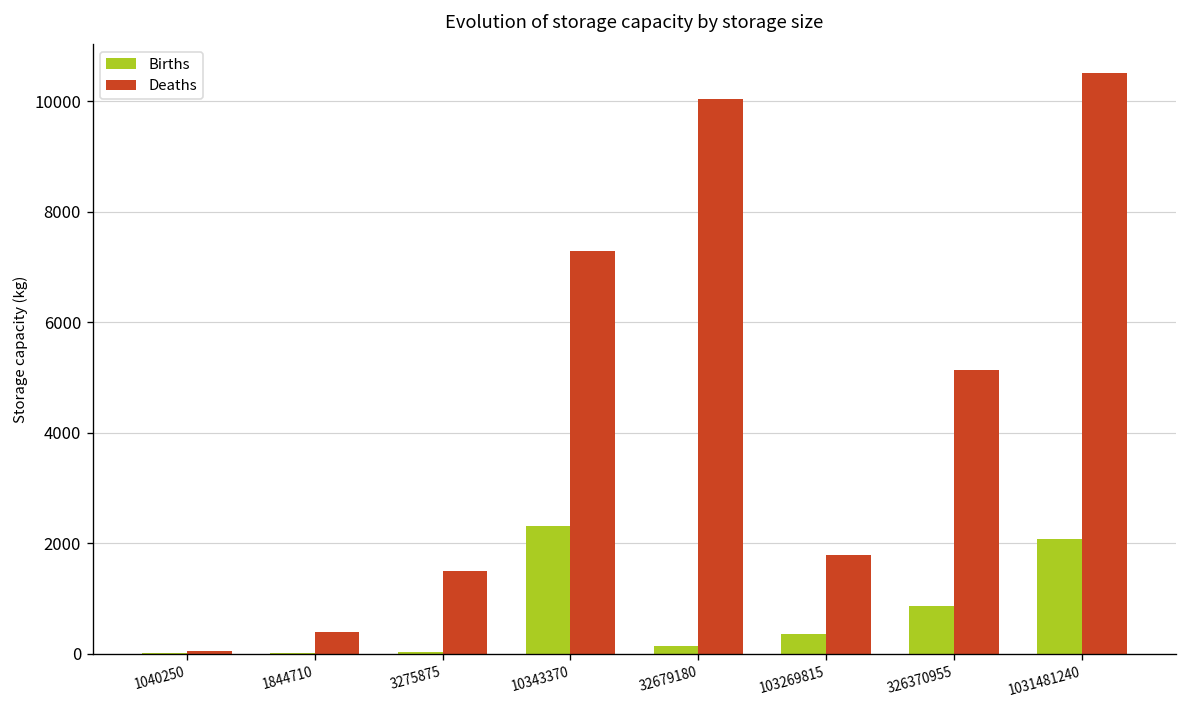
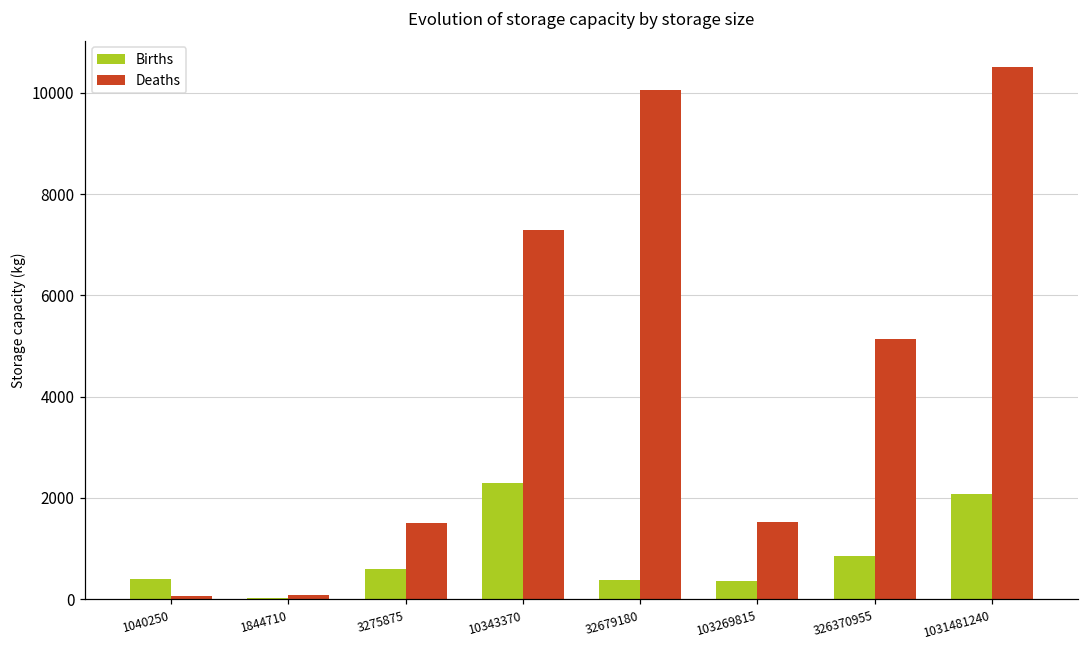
Births, 1040250: 0 -> 400
Deaths, 1844710: 400 -> 100
Births, 3275875: 0 -> 600
Births, 32679180: 100 -> 400
Deaths, 103269815: 1800 -> 1500
